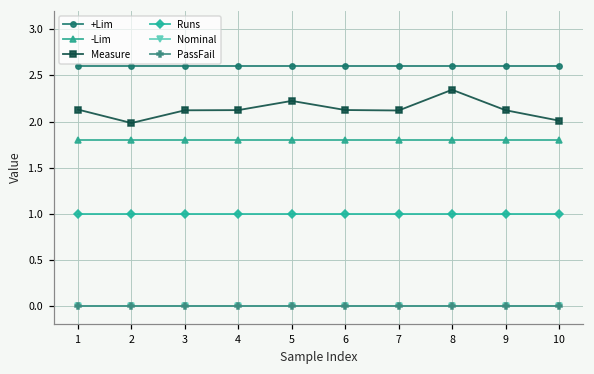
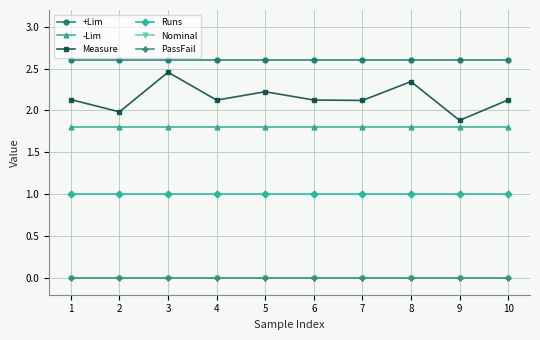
Measure, 3: 2.1 -> 2.5
Measure, 9: 2.1 -> 1.9
Measure, 10: 2.0 -> 2.1
